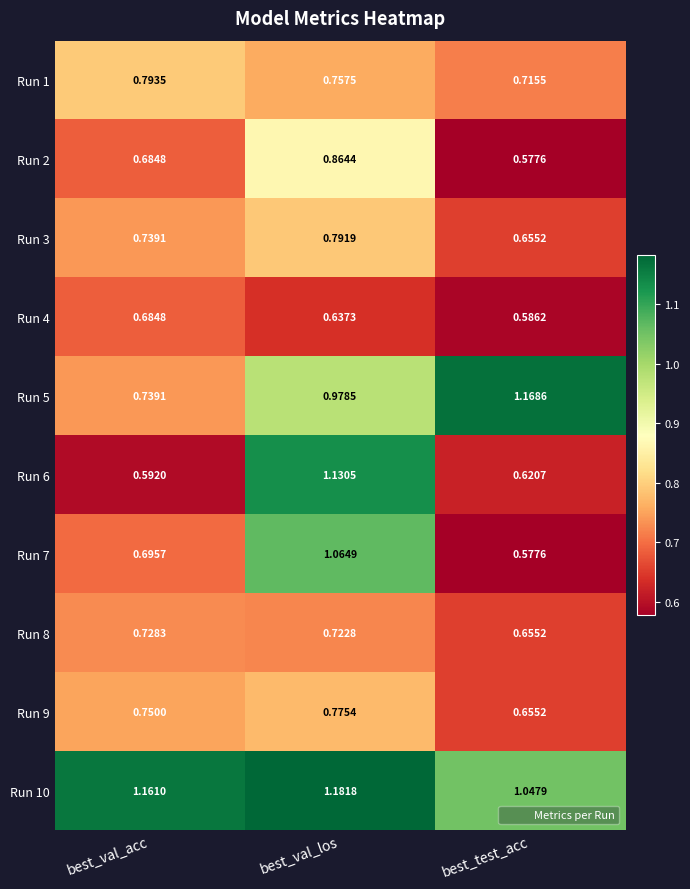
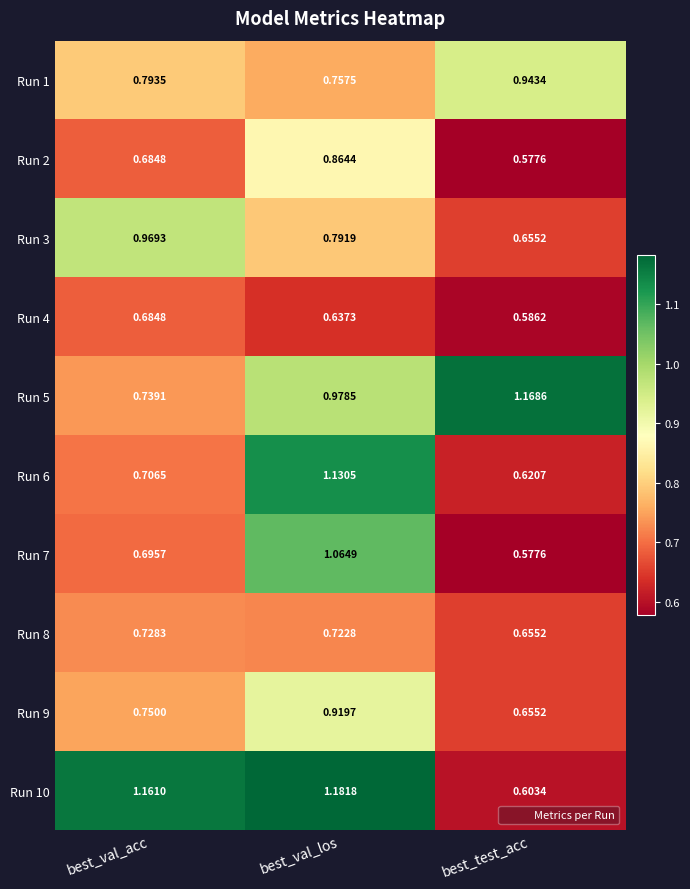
Run 1, best_test_acc: 0.7155 -> 0.9434
Run 3, best_val_acc: 0.7391 -> 0.9693
Run 6, best_val_acc: 0.5920 -> 0.7065
Run 9, best_val_los: 0.7754 -> 0.9197
Run 10, best_test_acc: 1.0479 -> 0.6034
